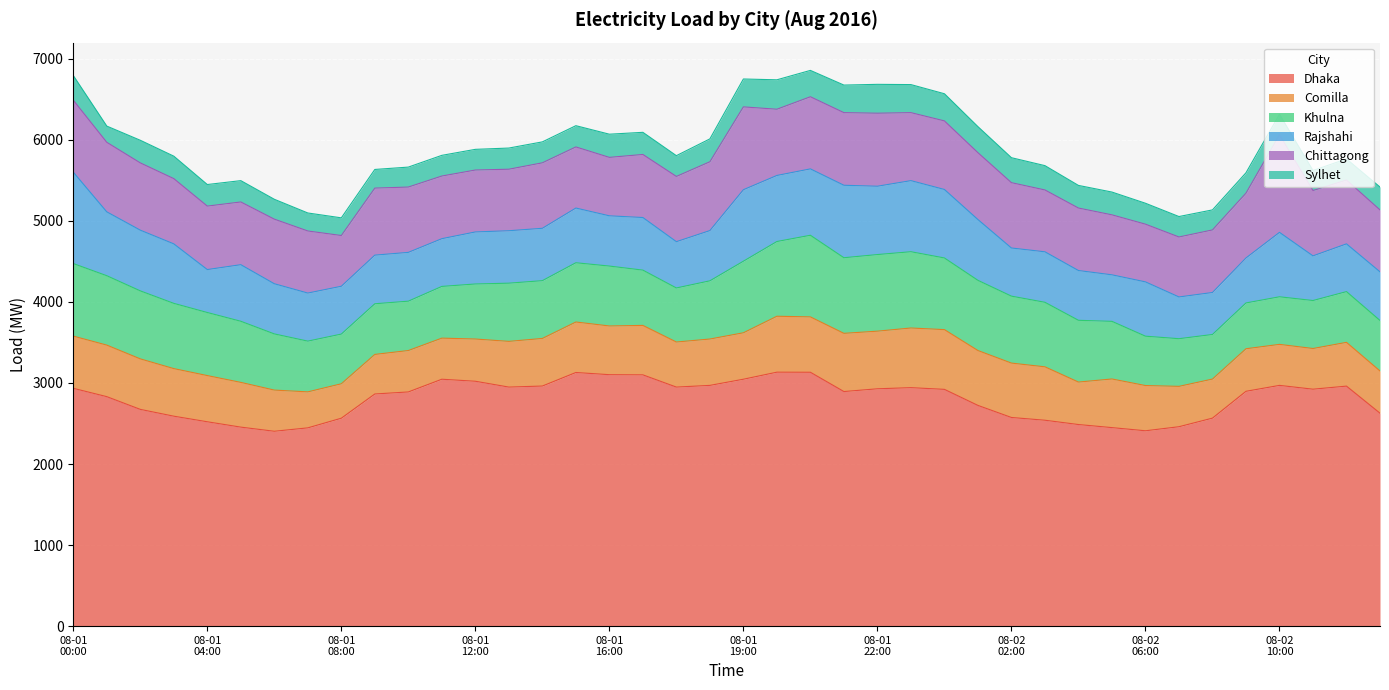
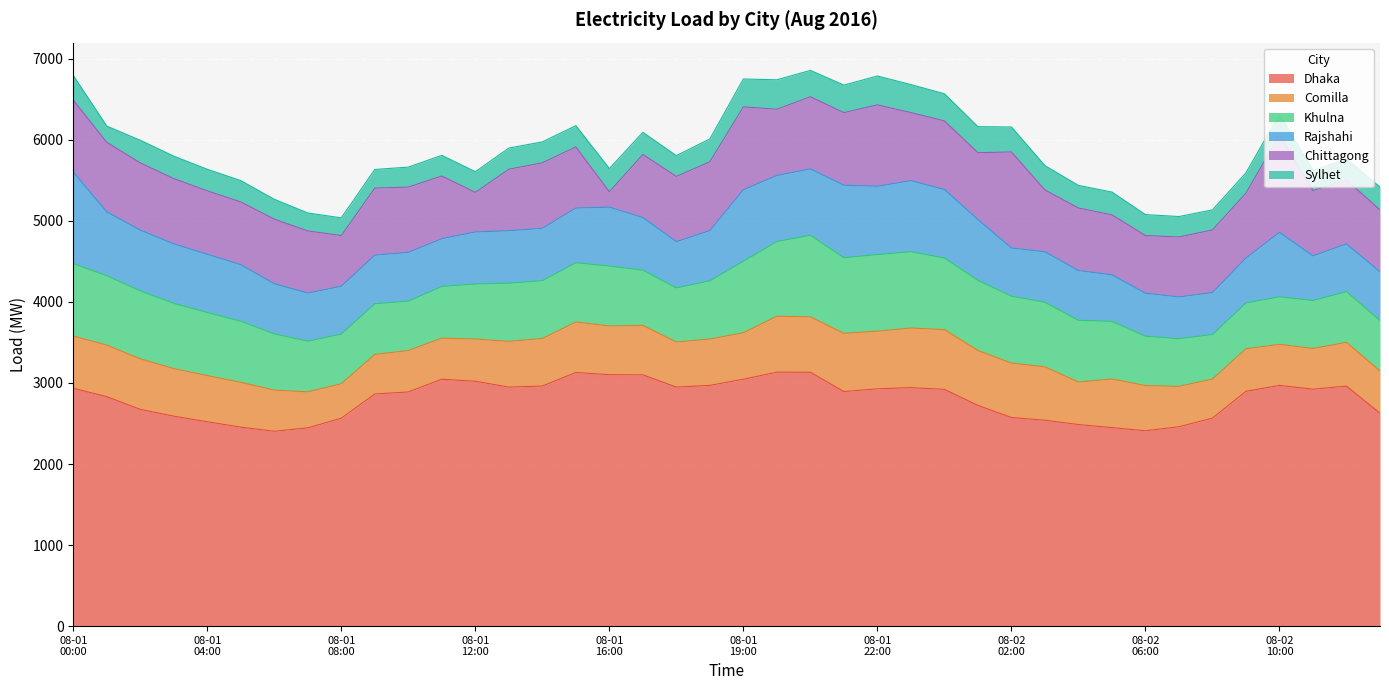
Rajshahi, 08-01 04:00: 500 -> 700
Chittagong, 08-01 12:00: 800 -> 500
Rajshahi, 08-01 16:00: 600 -> 700
Chittagong, 08-01 16:00: 700 -> 200
Chittagong, 08-01 22:00: 900 -> 1000
Chittagong, 08-02 02:00: 800 -> 1200
Rajshahi, 08-02 06:00: 700 -> 500
